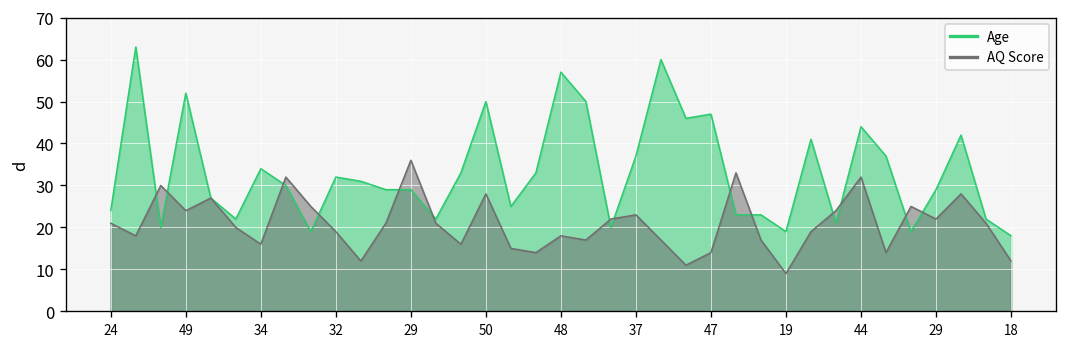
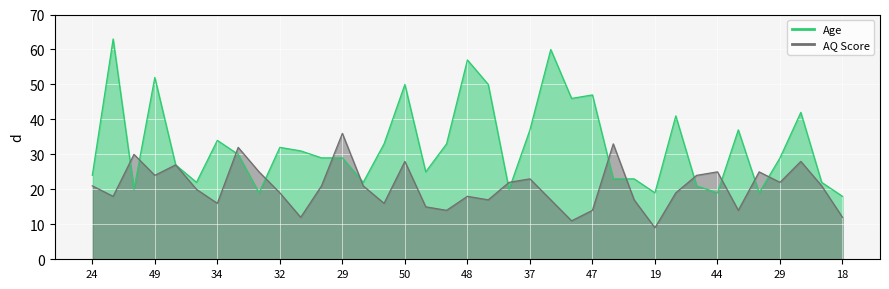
Age, 44: 44 -> 19
AQ Score, 44: 32 -> 25
